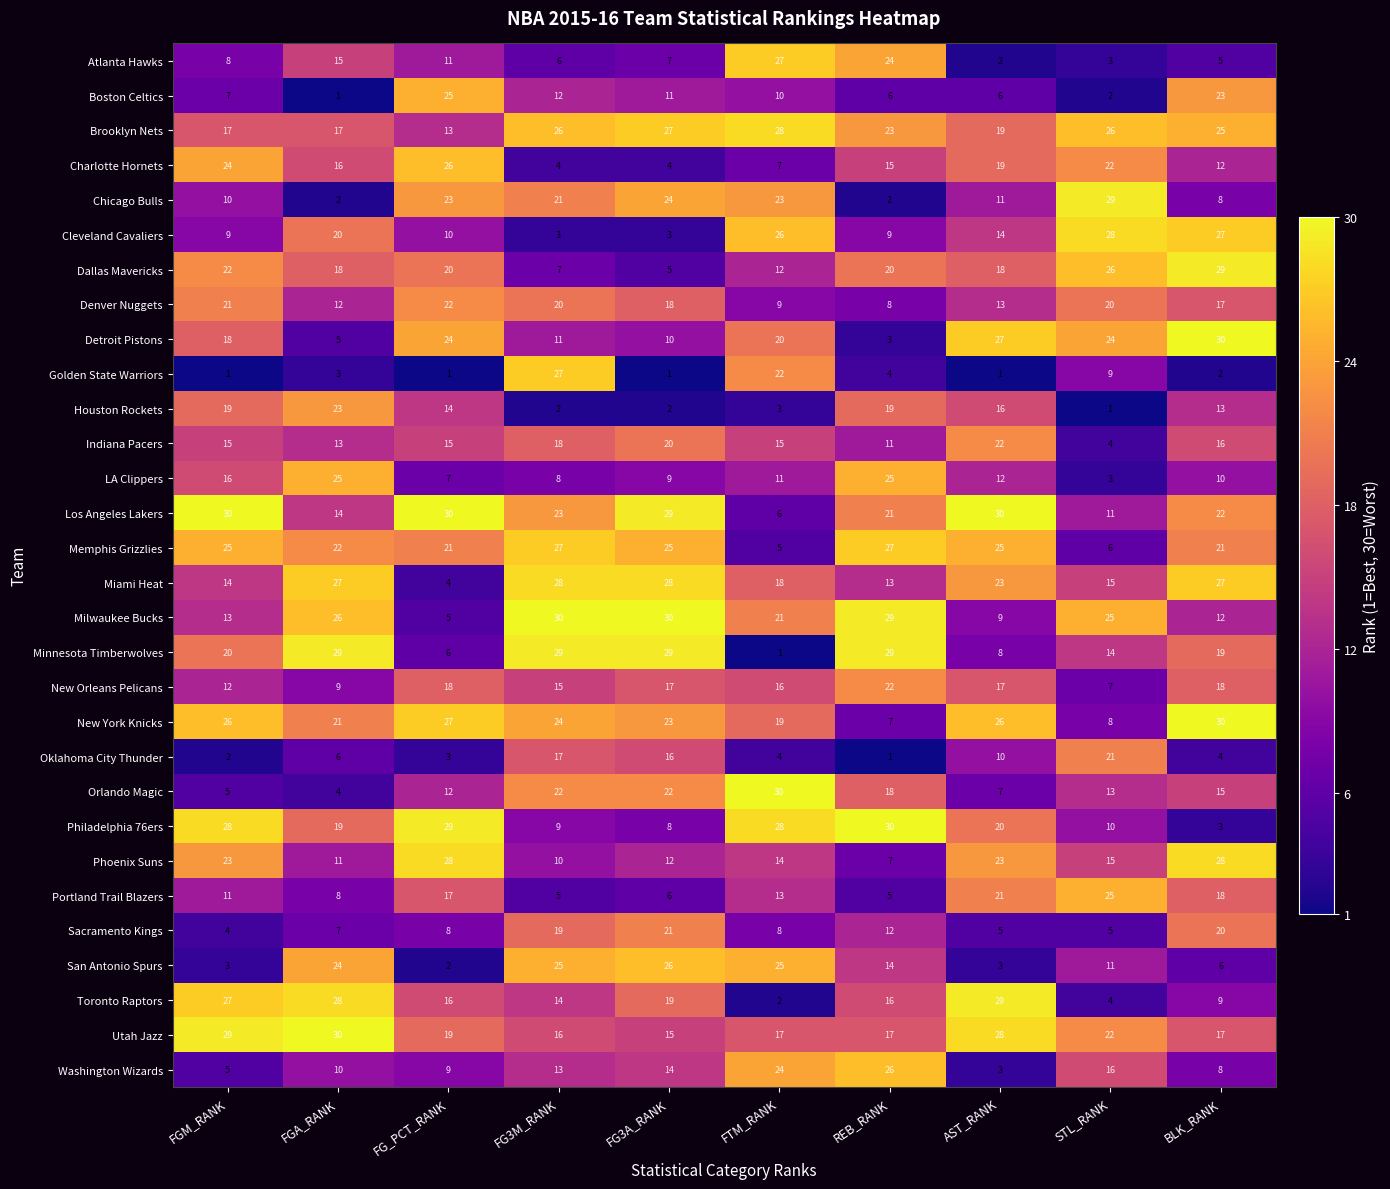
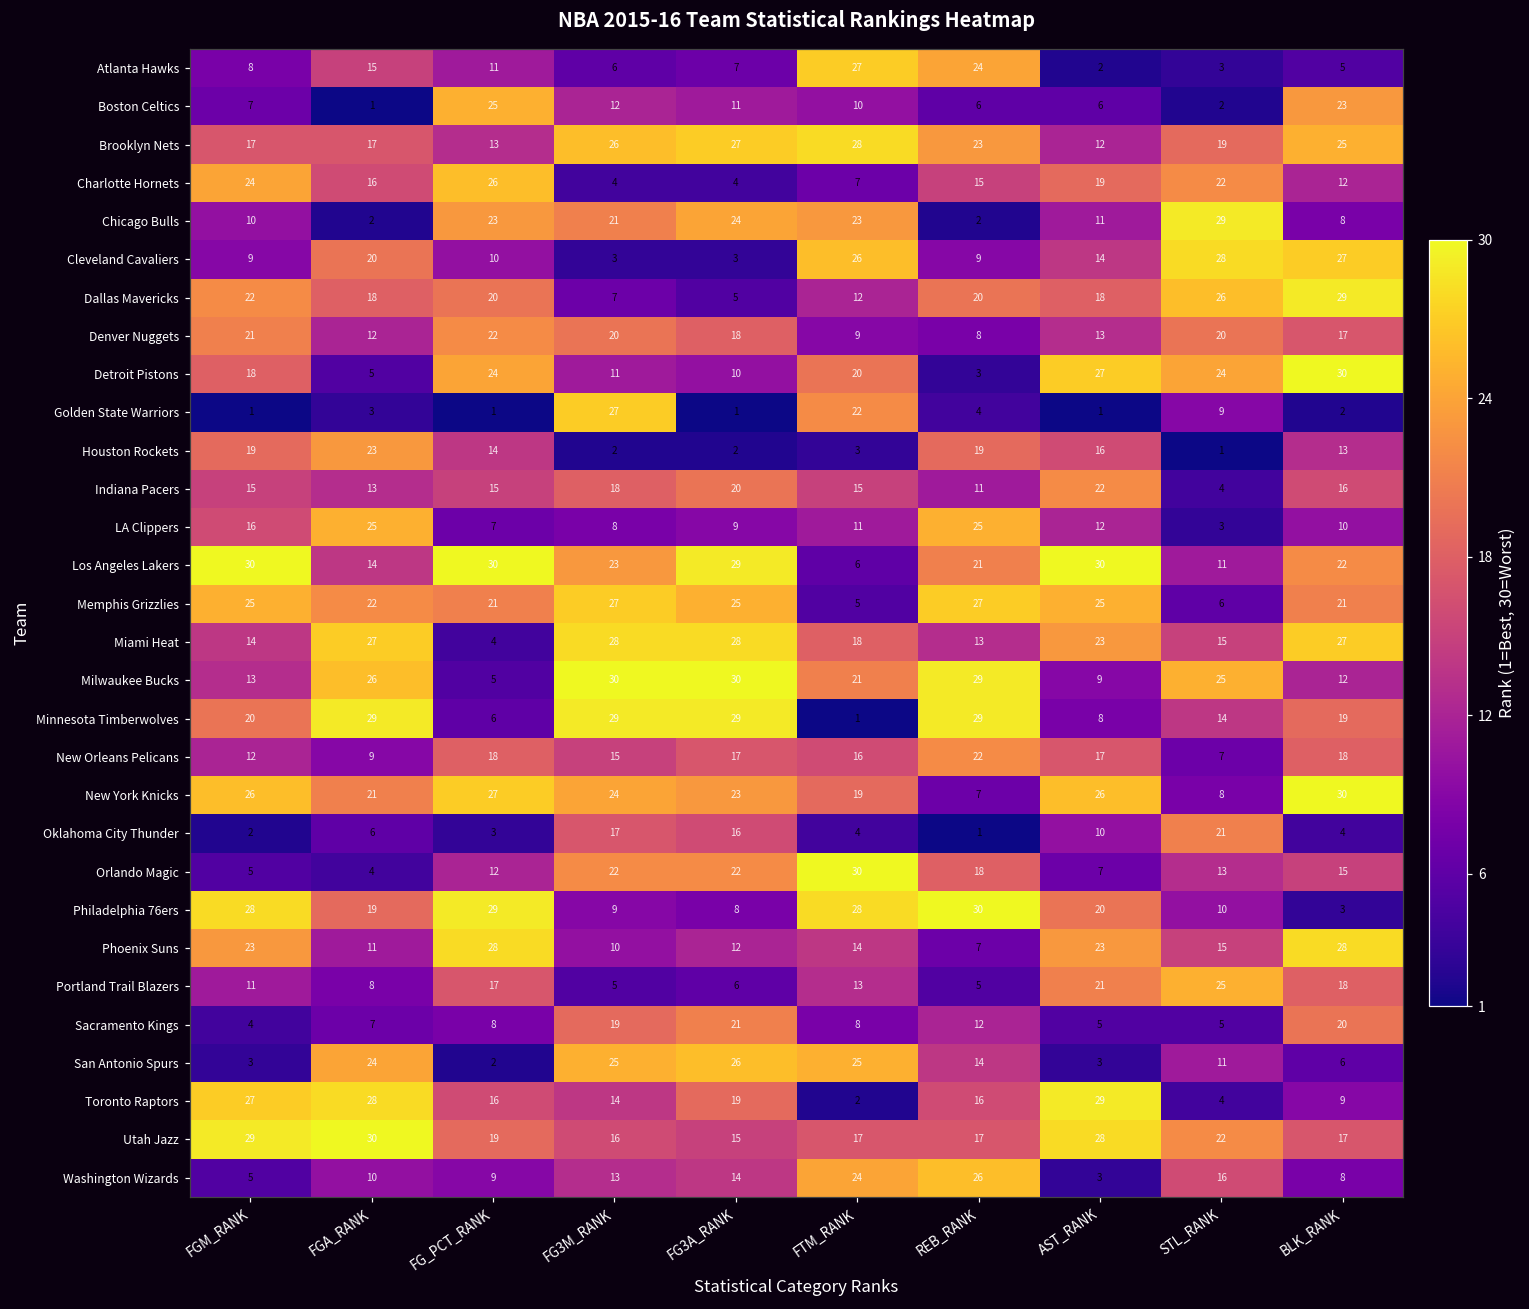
Brooklyn Nets, AST_RANK: 19 -> 12
Brooklyn Nets, STL_RANK: 26 -> 19
